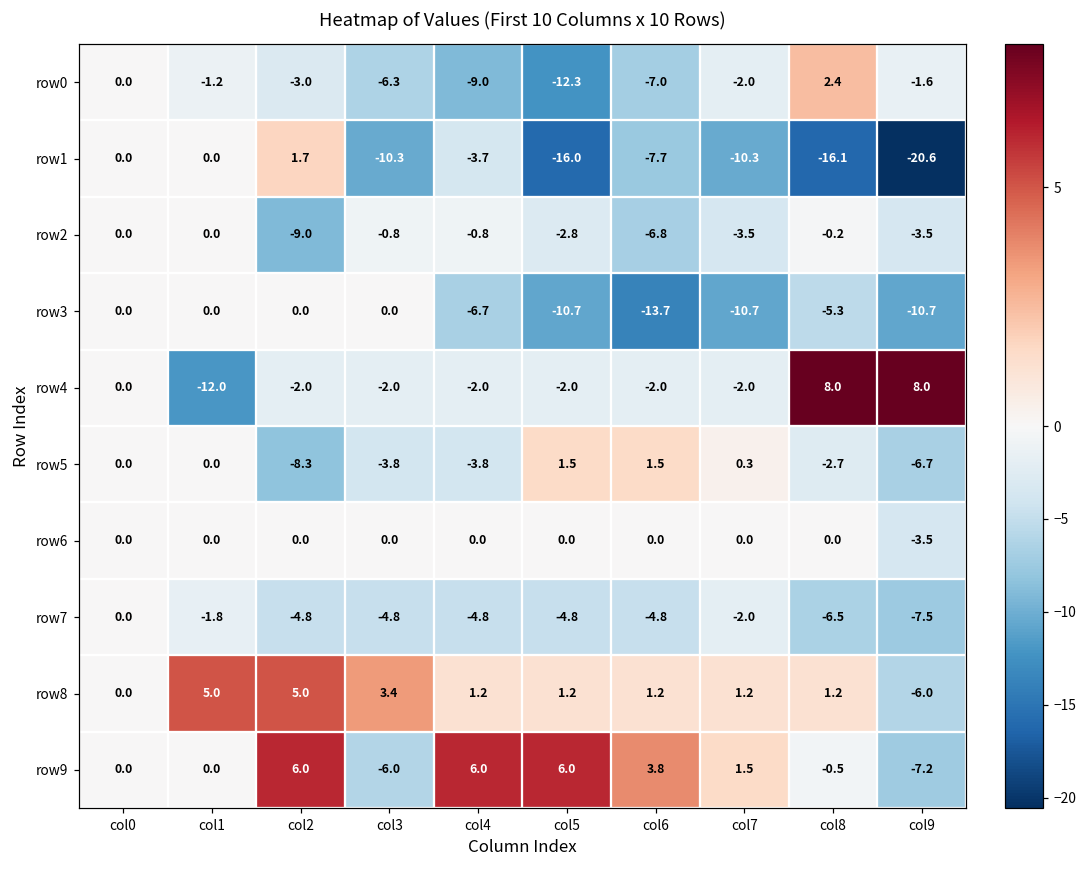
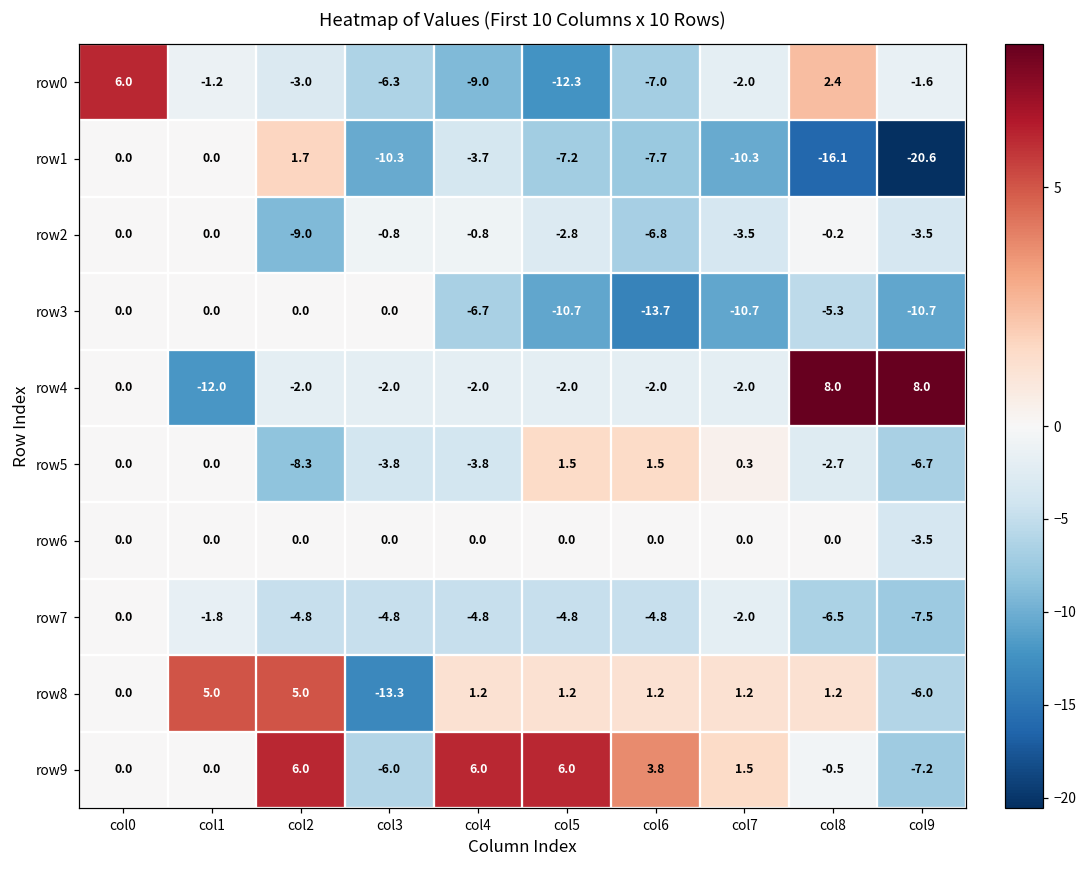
row0, col0: 0.0 -> 6.0
row1, col5: -16.0 -> -7.2
row8, col3: 3.4 -> -13.3
